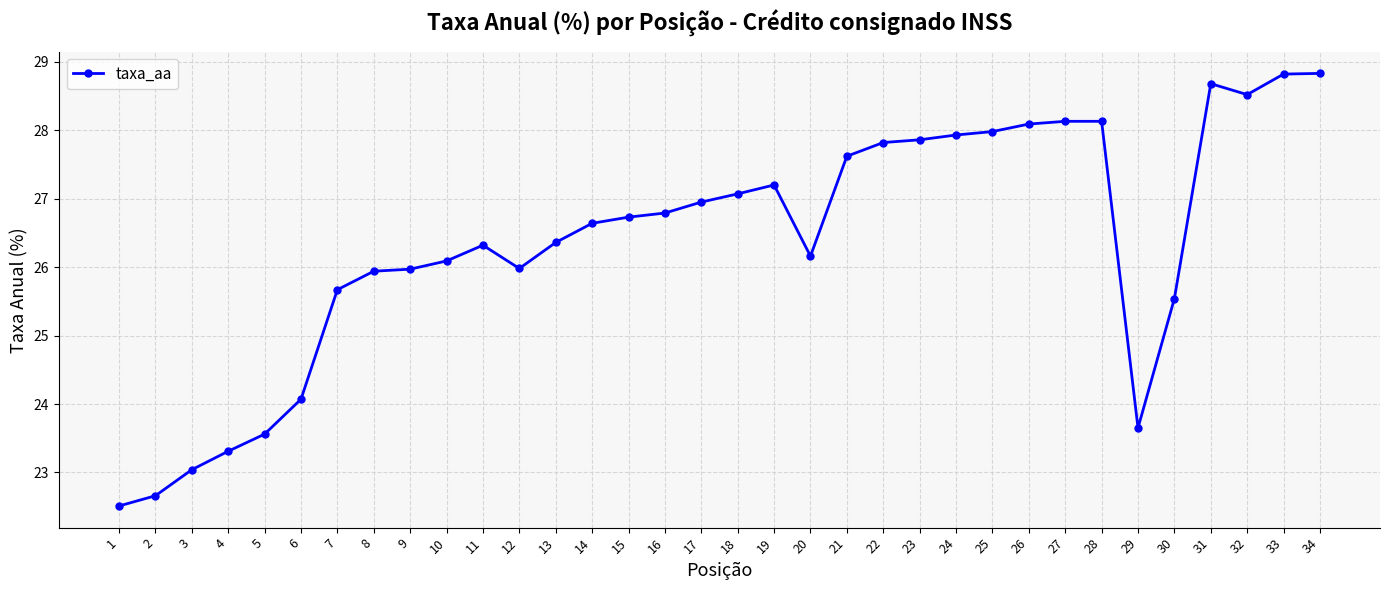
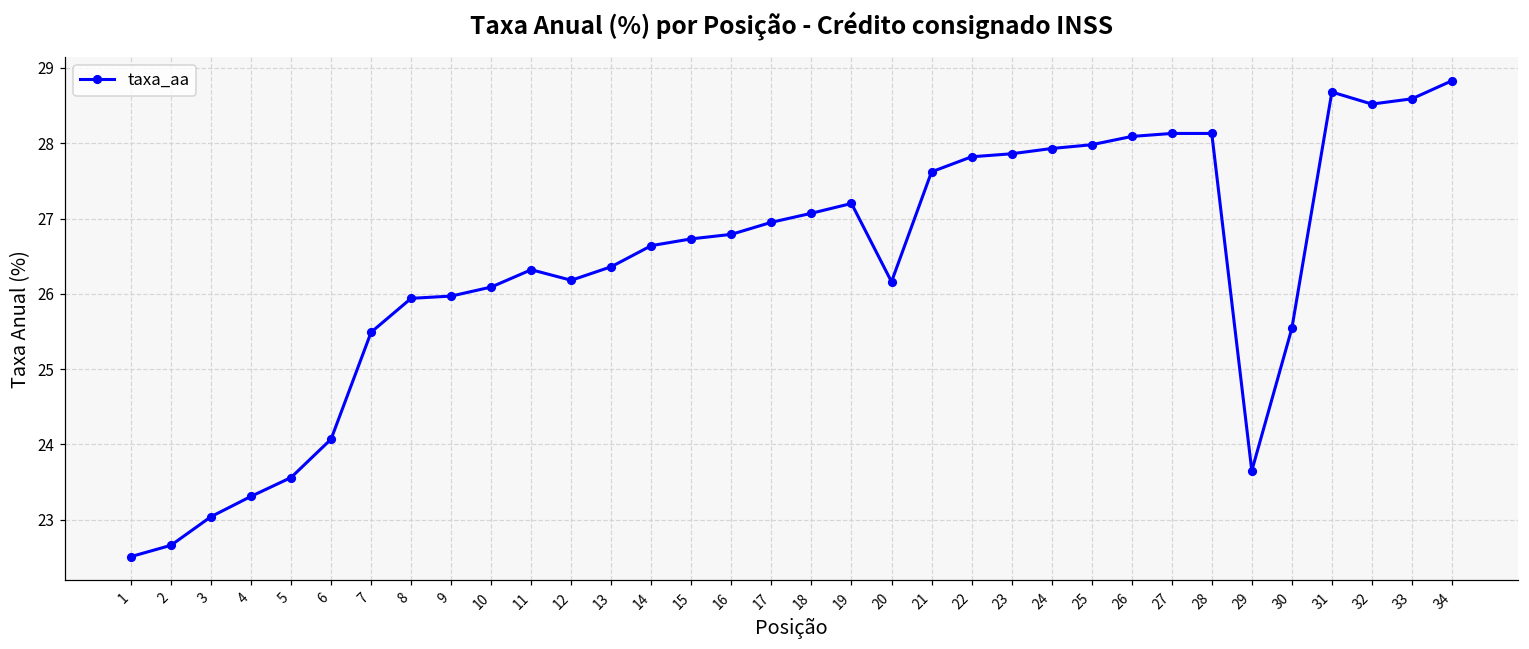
7: 25.7 -> 25.5
12: 26.0 -> 26.2
33: 28.8 -> 28.6
